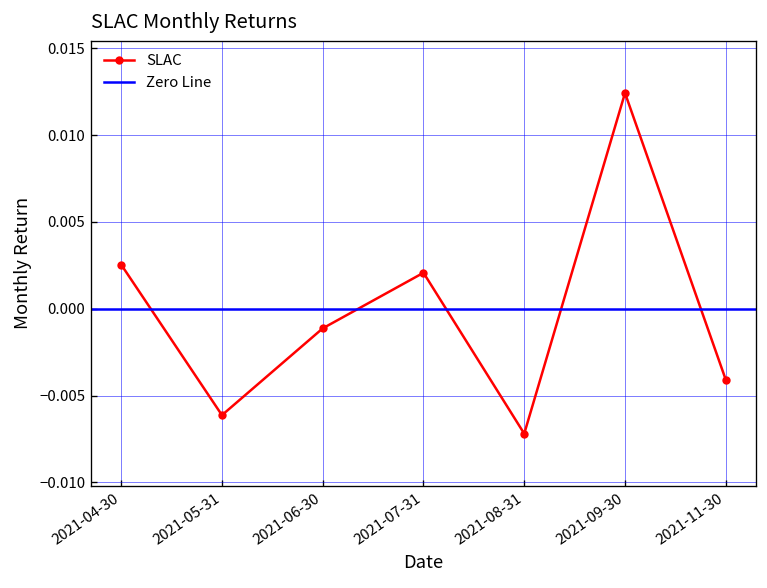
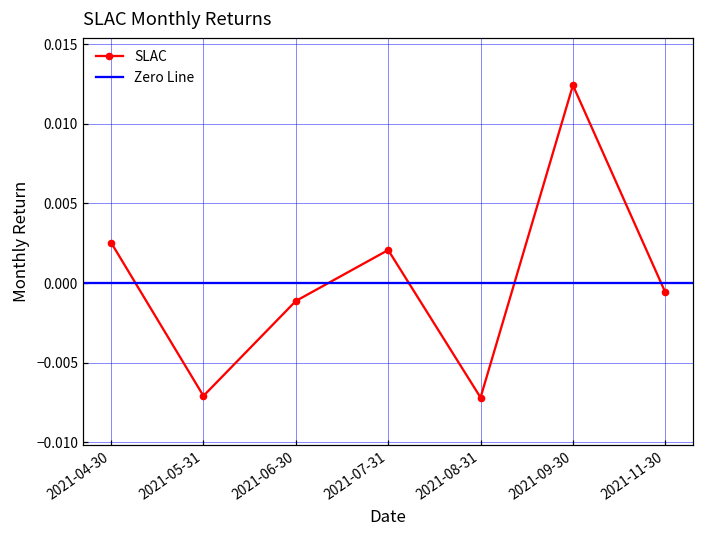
2021-05-31: -0.0061 -> -0.0071
2021-11-30: -0.0041 -> -0.0006
